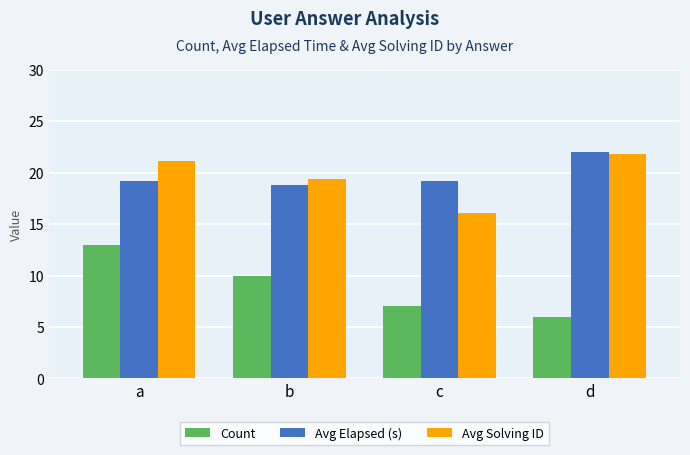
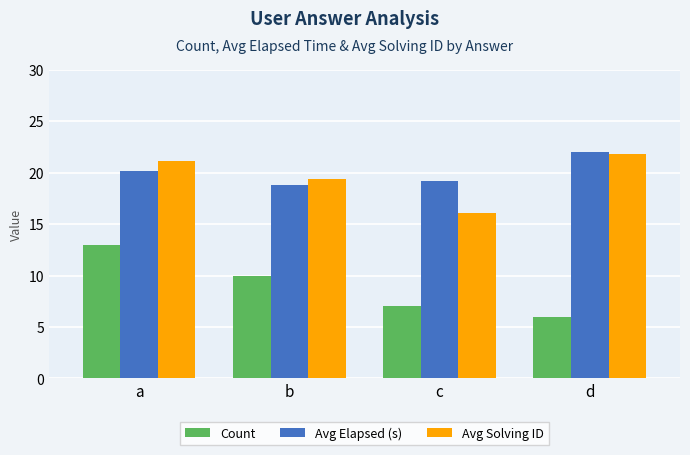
Avg Elapsed (s), a: 19.2 -> 20.1
